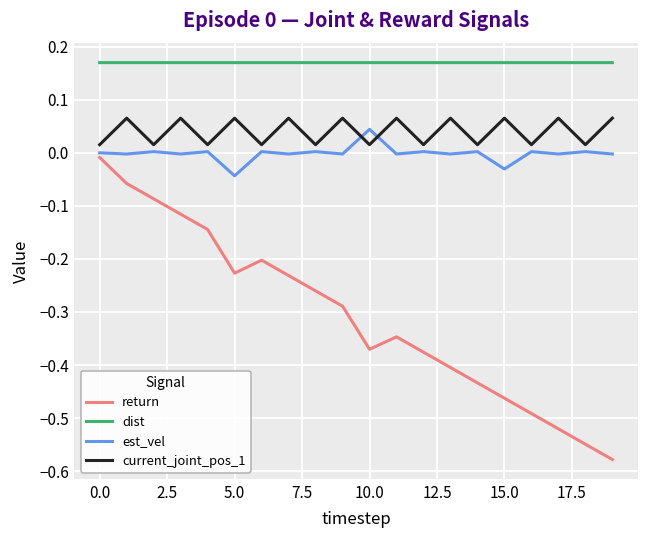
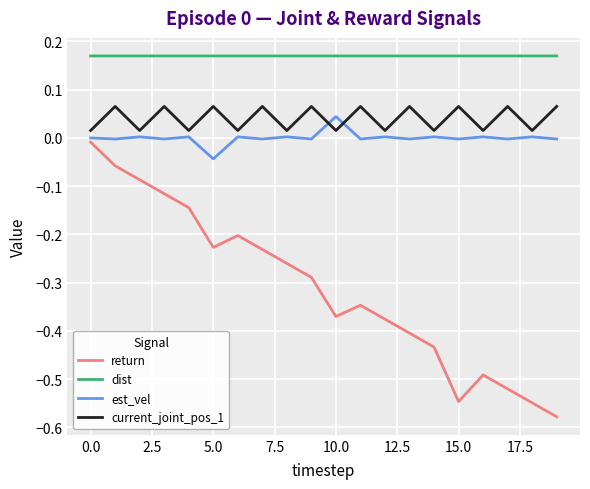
return, 15.0: -0.46 -> -0.55
est_vel, 15.0: -0.03 -> 0.00
